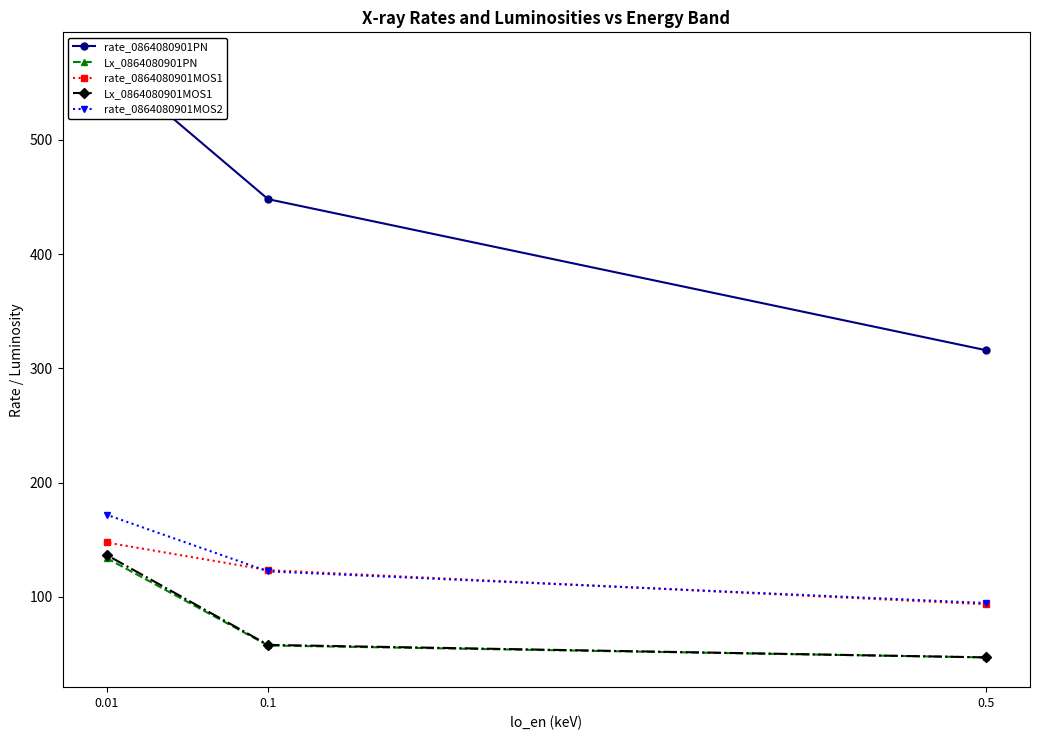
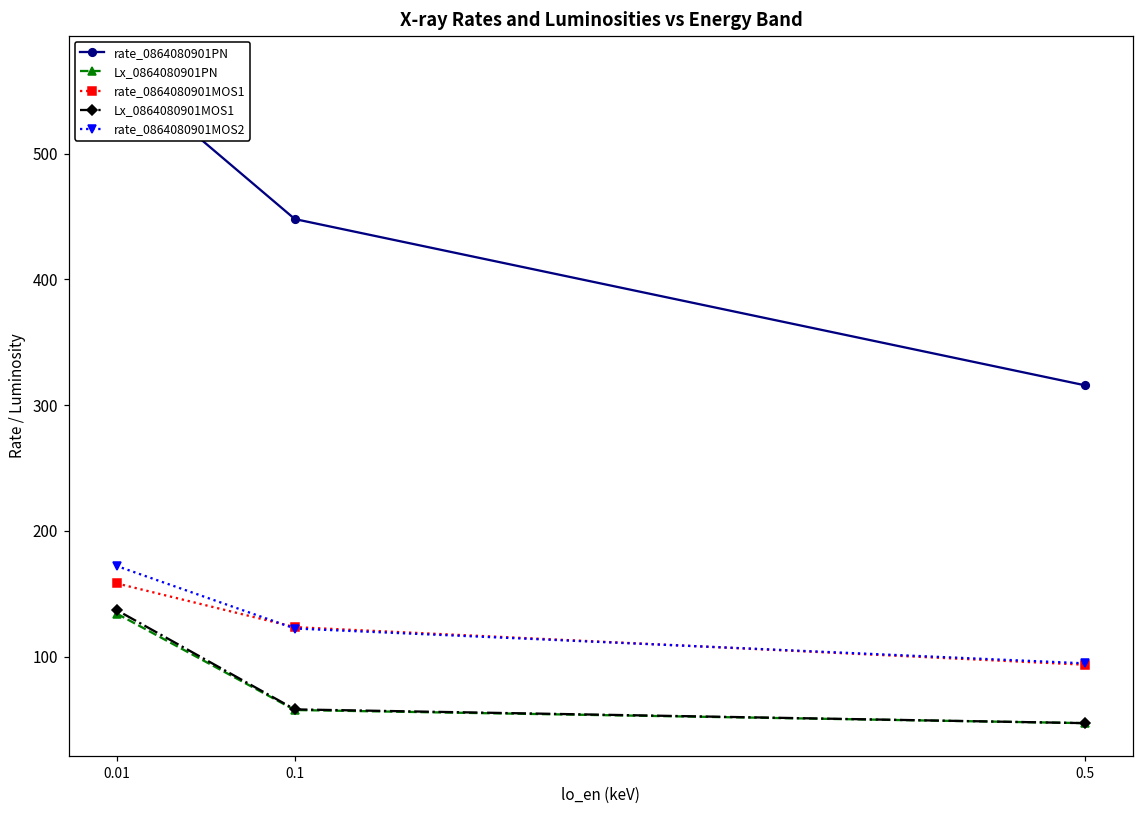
rate_0864080901MOS1, 0.01: 148 -> 158
